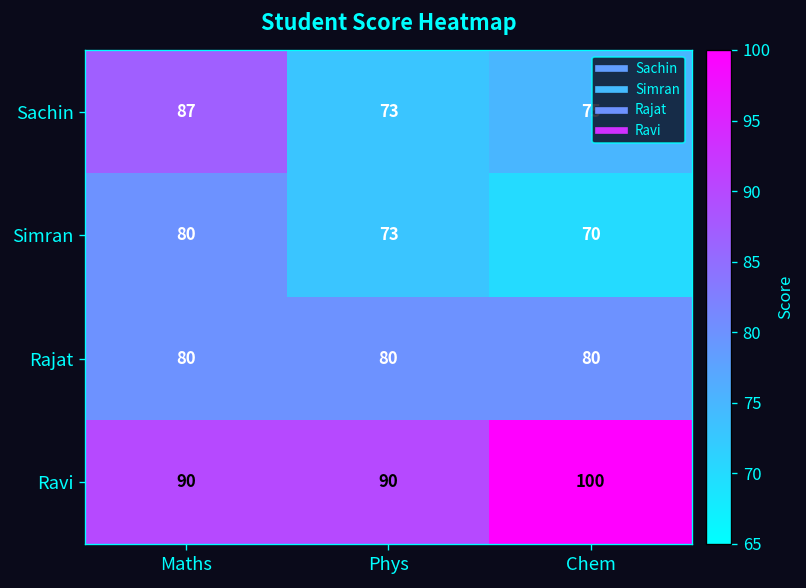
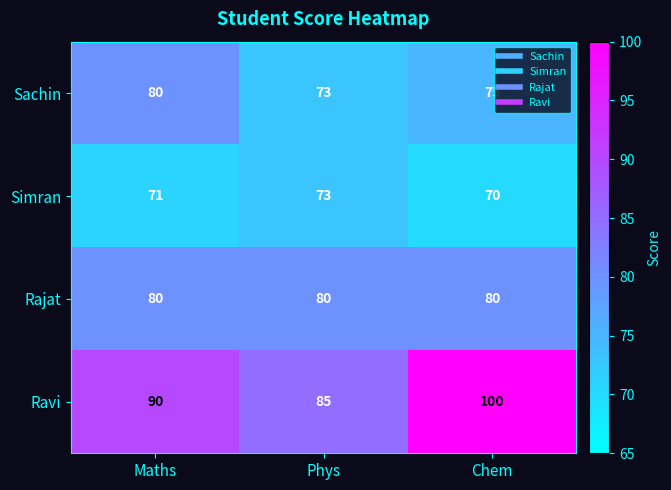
Sachin, Maths: 87 -> 80
Simran, Maths: 80 -> 71
Ravi, Phys: 90 -> 85
